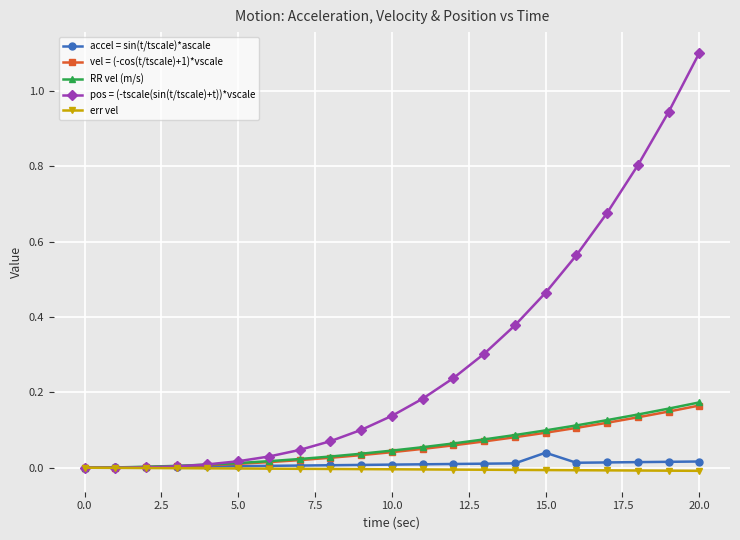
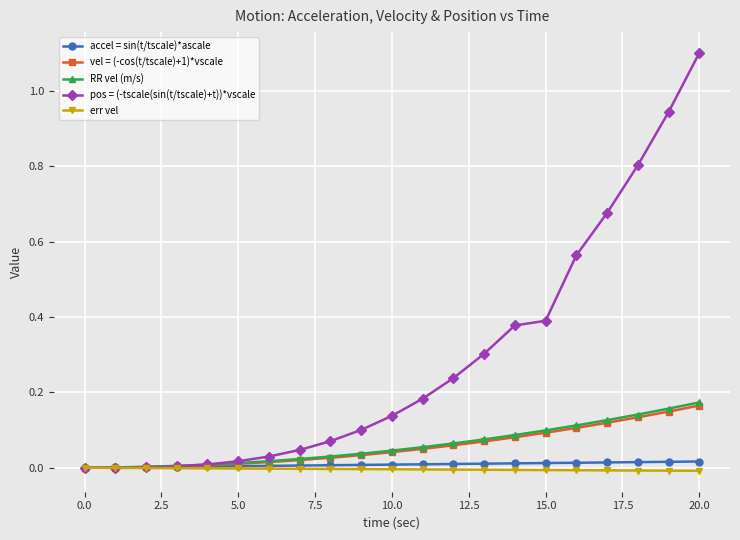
accel = sin(t/tscale)*ascale, 15.0: 0.04 -> 0.01
pos = (-tscale(sin(t/tscale)+t))*vscale, 15.0: 0.46 -> 0.39
